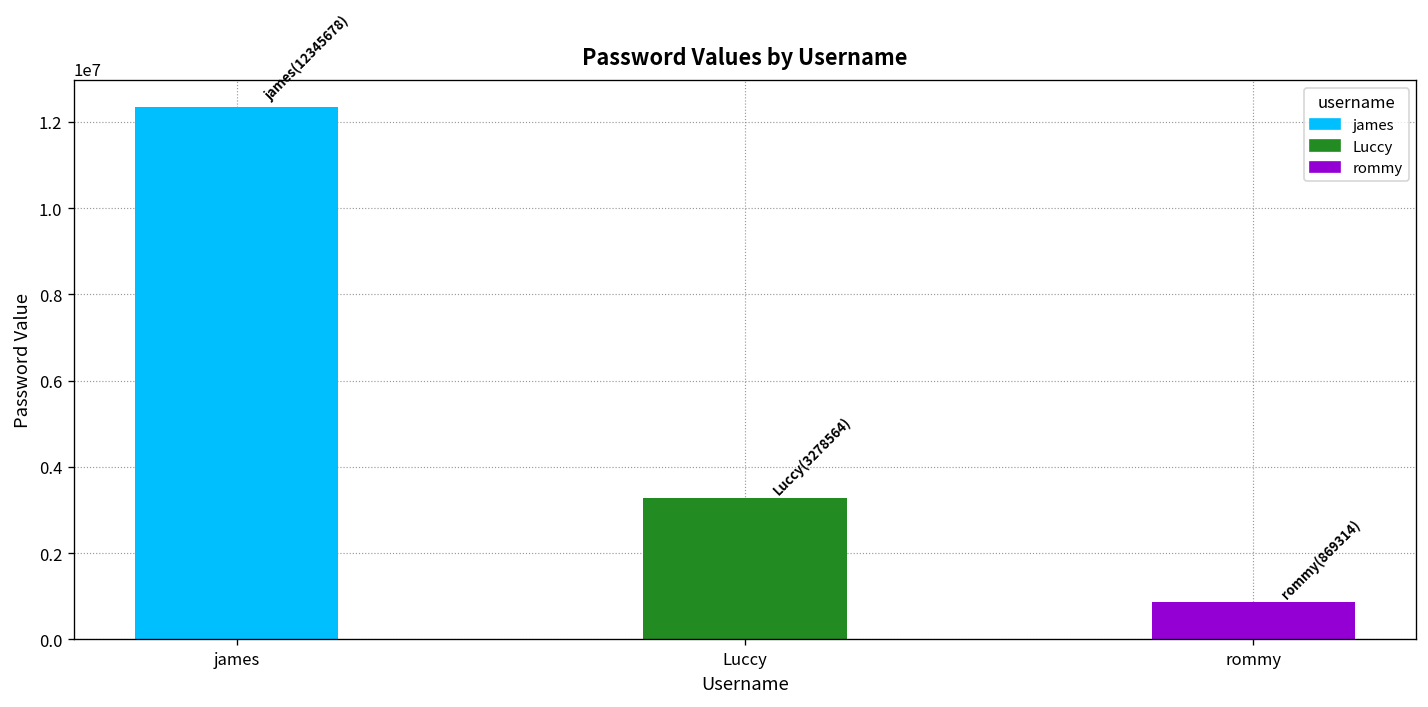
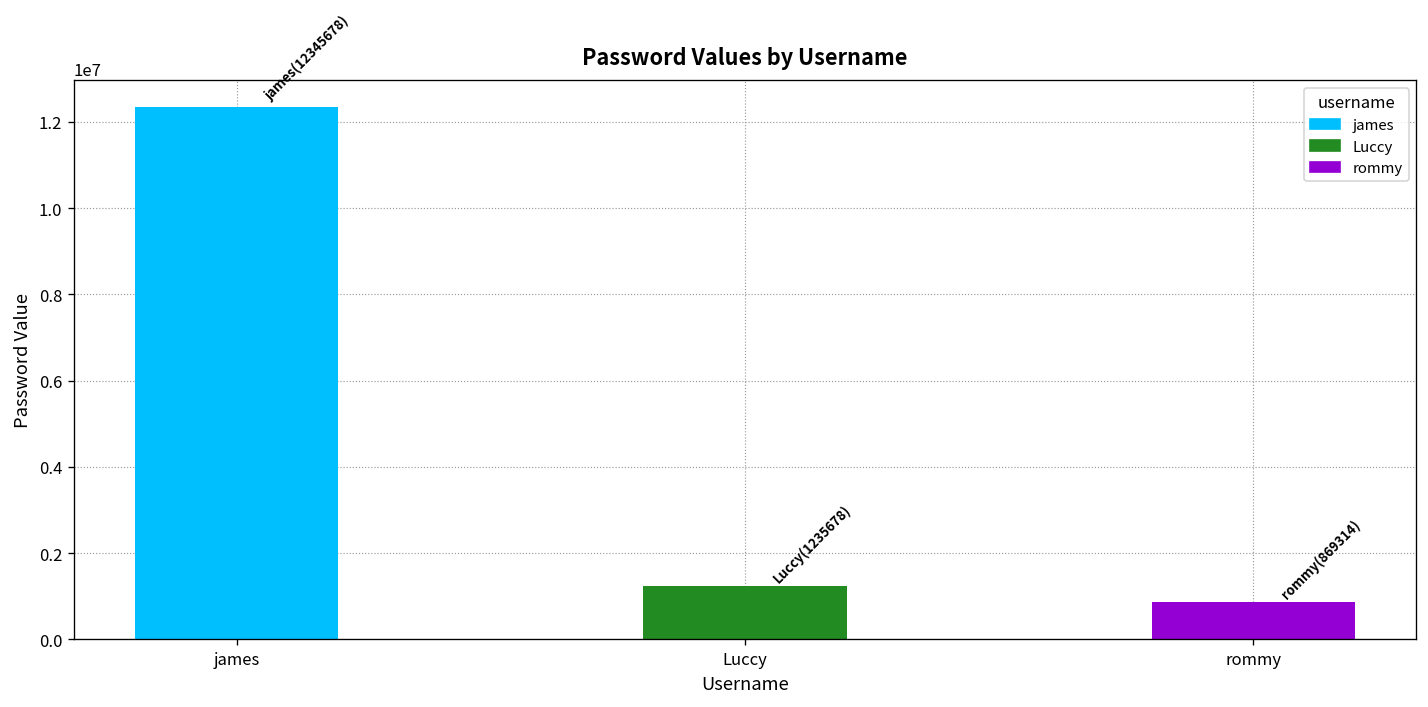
Luccy: (3278564) -> (1235678)
